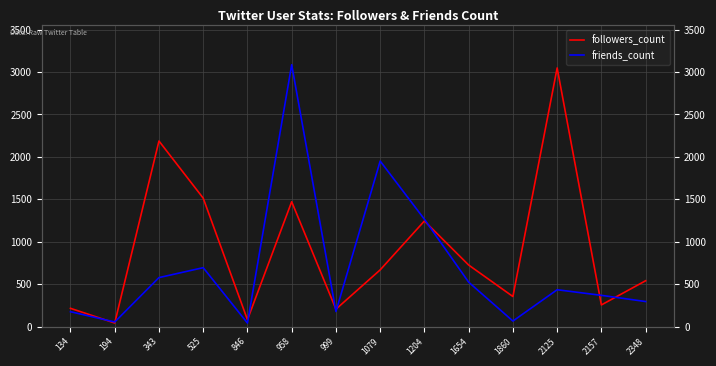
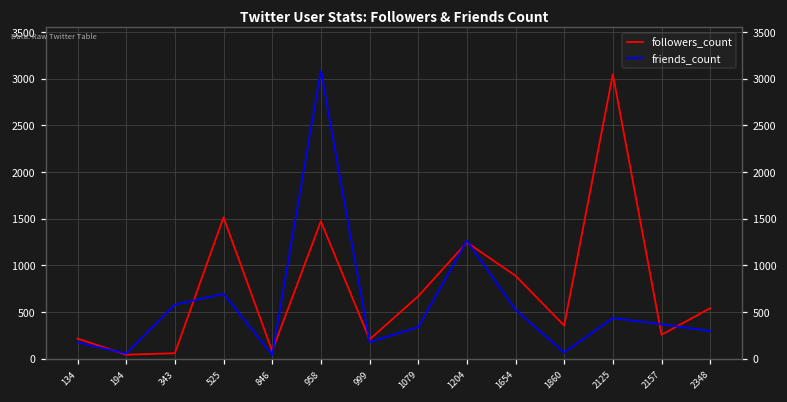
followers_count, 343: 2200 -> 100
friends_count, 1079: 2000 -> 300
followers_count, 1654: 700 -> 900
